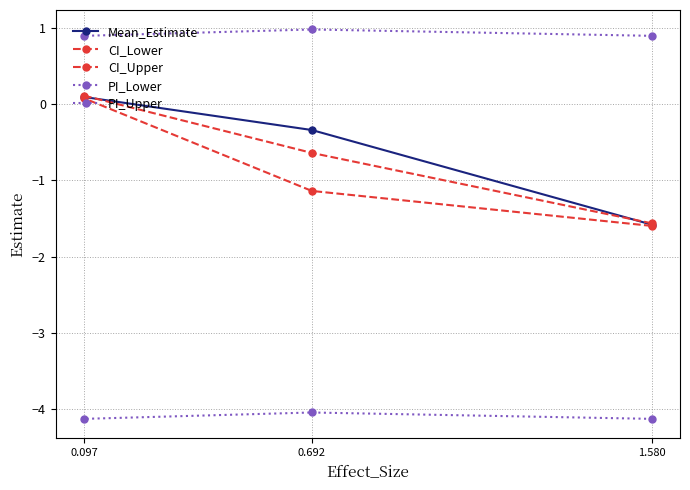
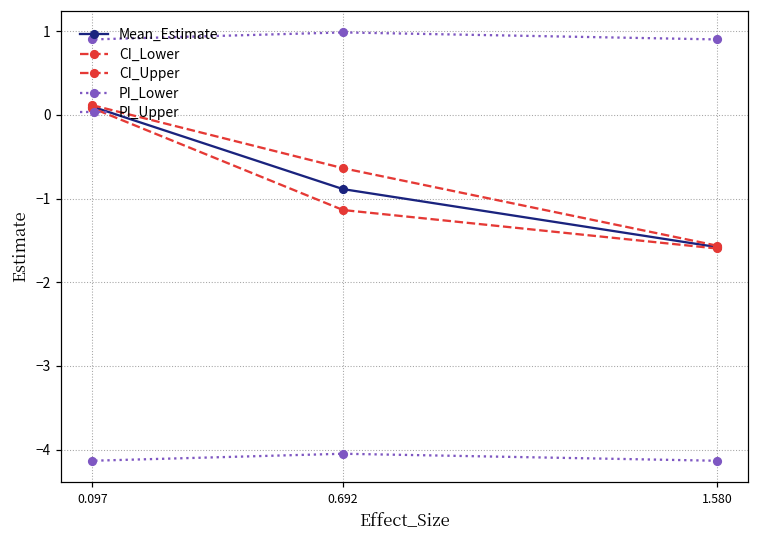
Mean_Estimate, 0.692: -0.3 -> -0.9
